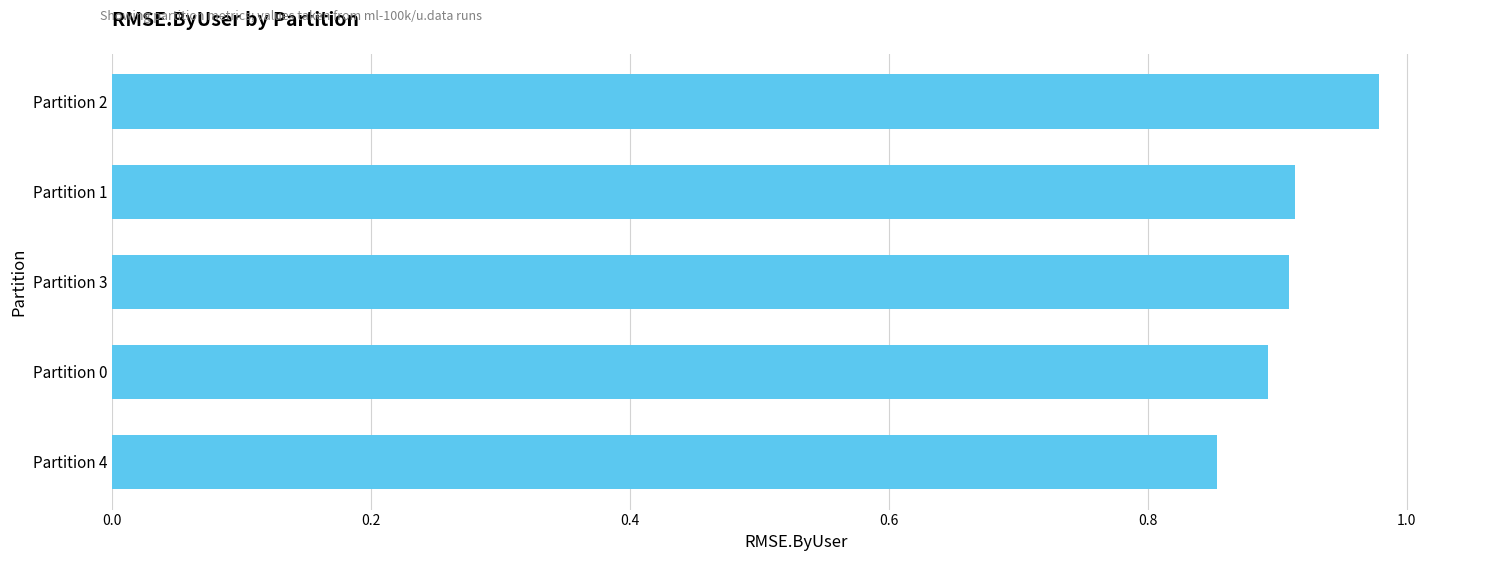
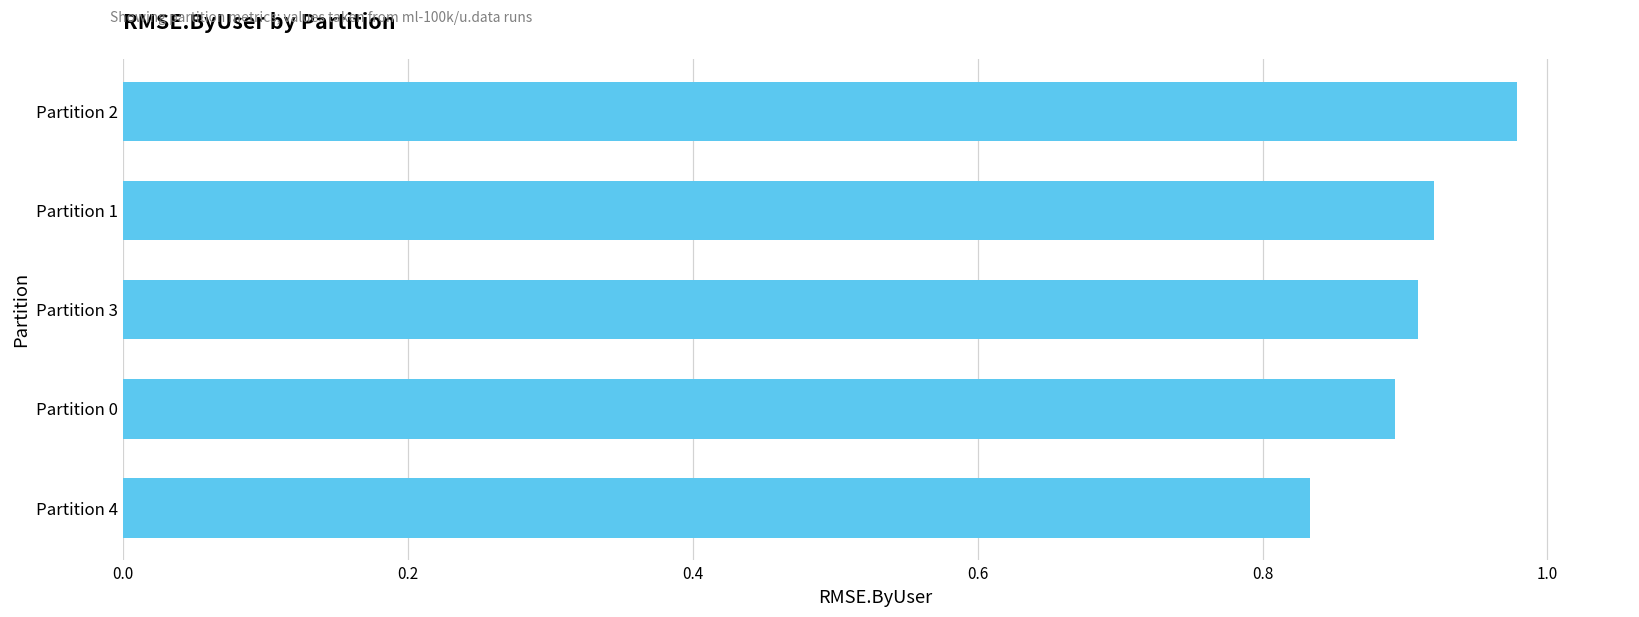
Partition 1: 0.914 -> 0.921
Partition 4: 0.854 -> 0.833
